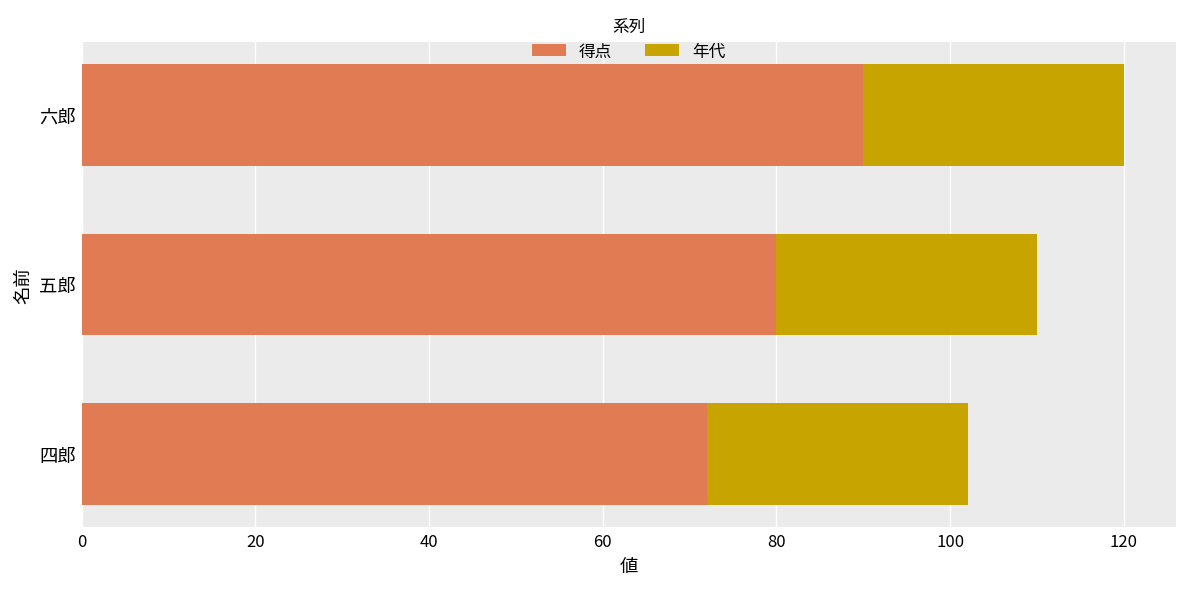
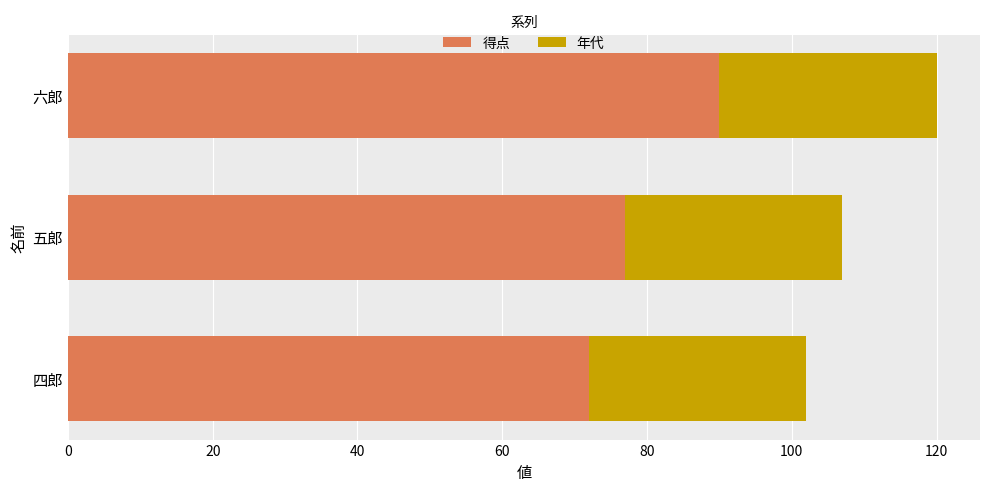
得点, 五郎: 80 -> 77
